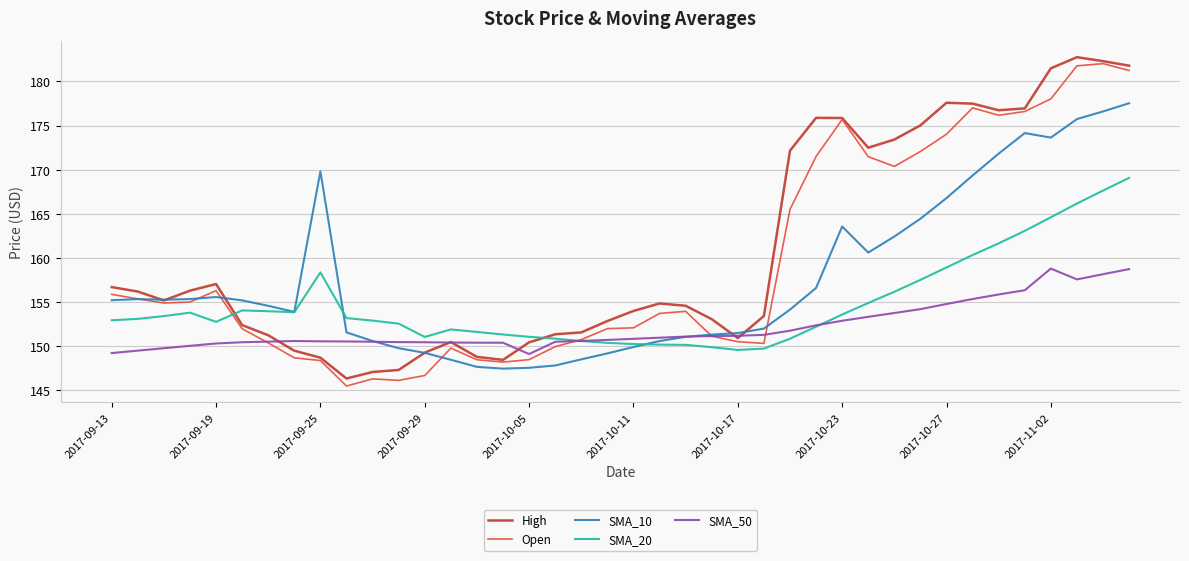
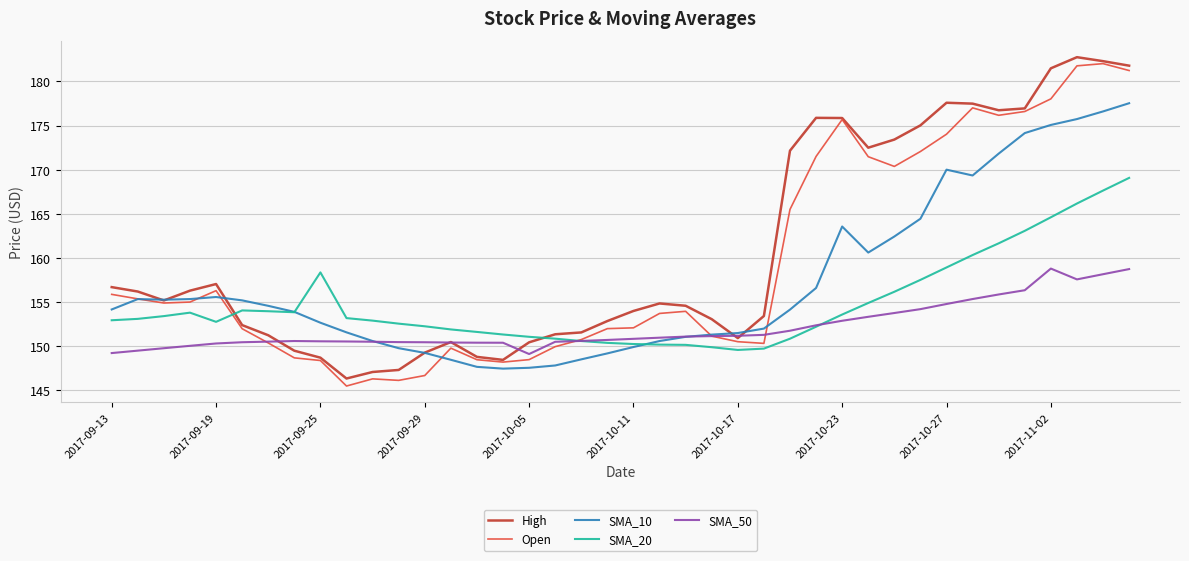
SMA_10, 2017-09-13: 155 -> 154
SMA_10, 2017-09-25: 170 -> 153
SMA_20, 2017-09-29: 151 -> 152
SMA_10, 2017-10-27: 167 -> 170
SMA_10, 2017-11-02: 174 -> 175
